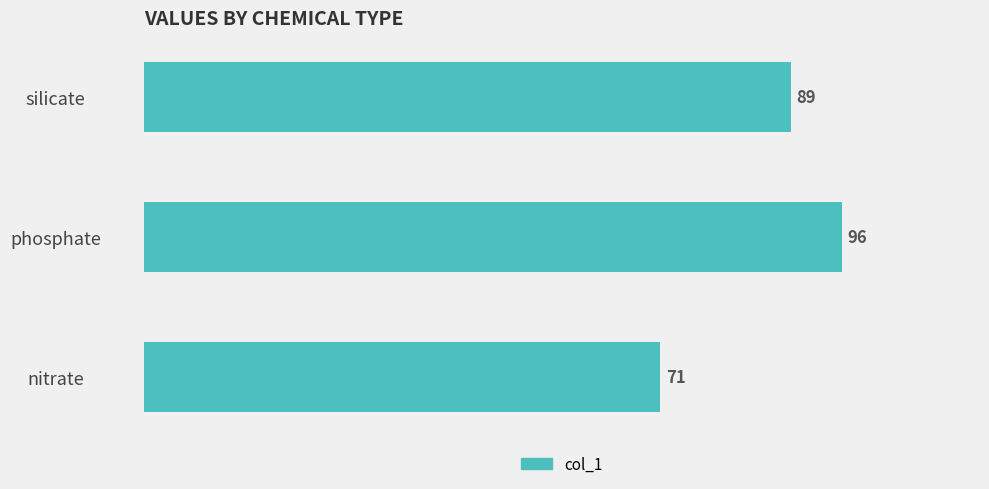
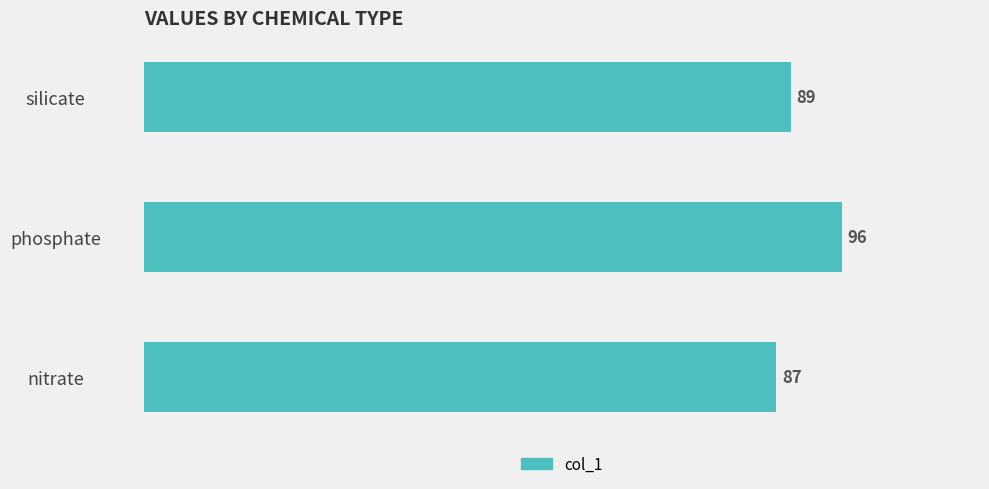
nitrate: 71 -> 87
